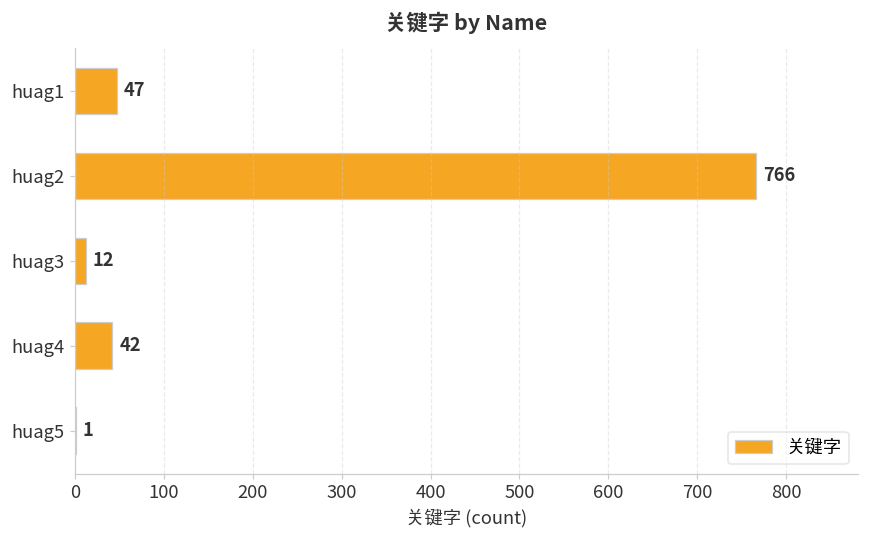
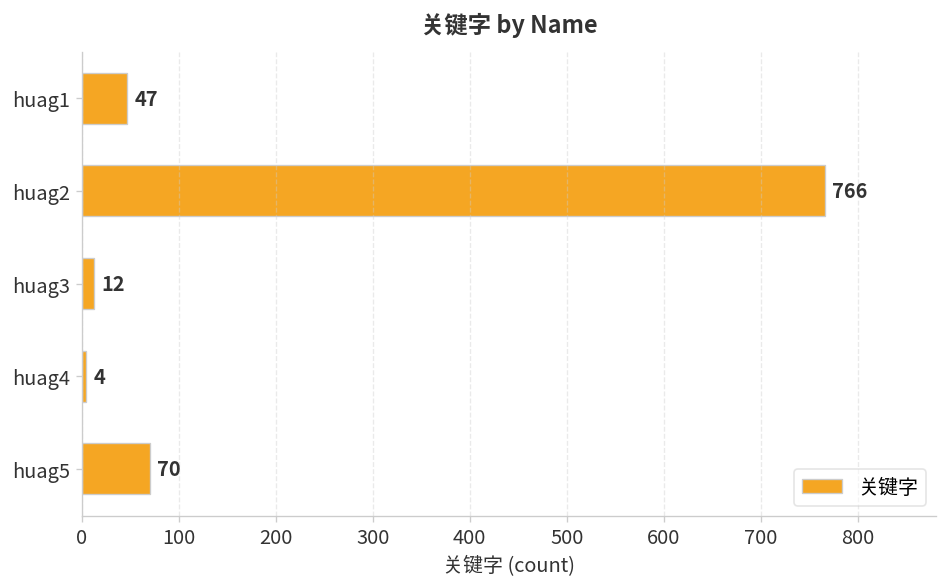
huag4: 42 -> 4
huag5: 1 -> 70
